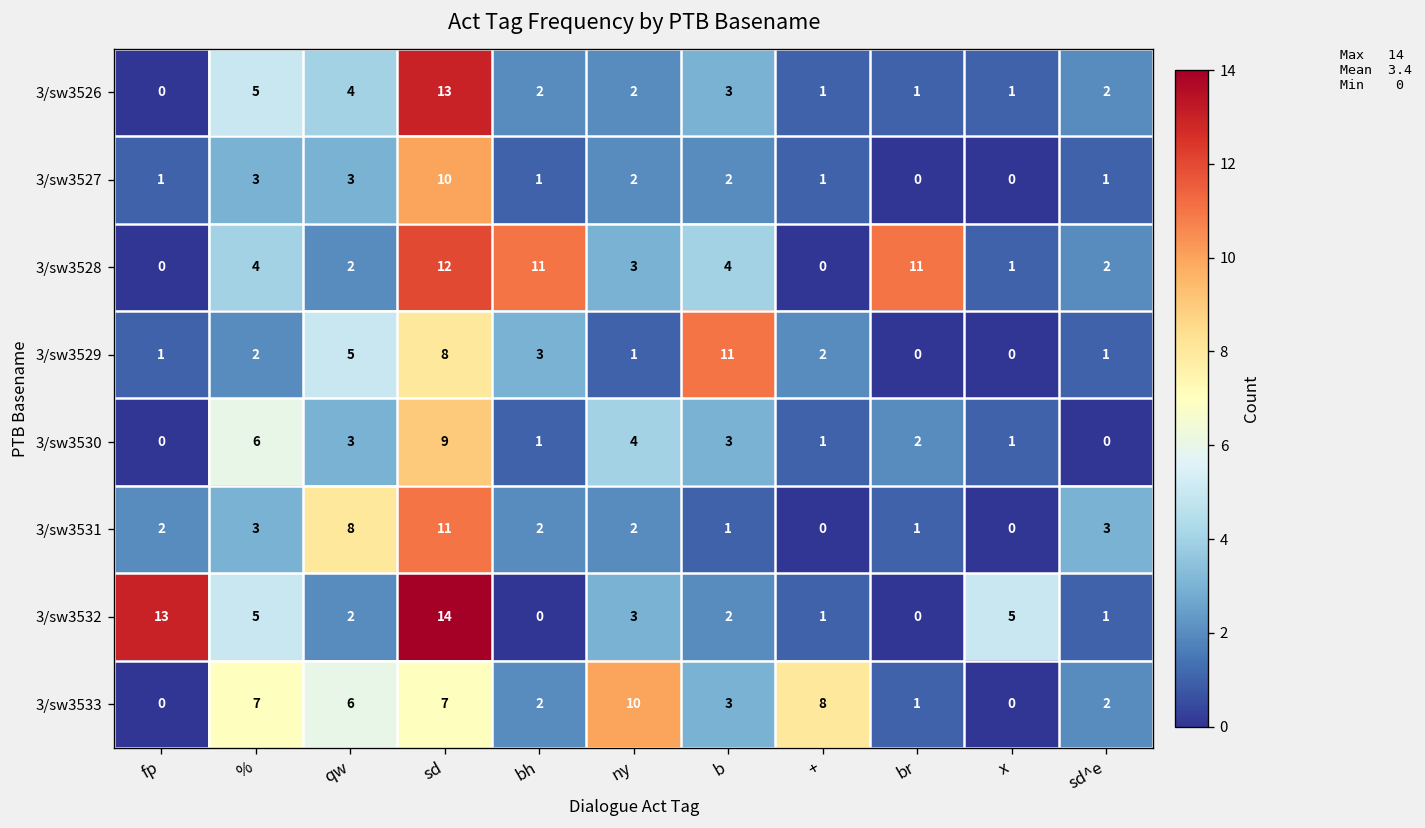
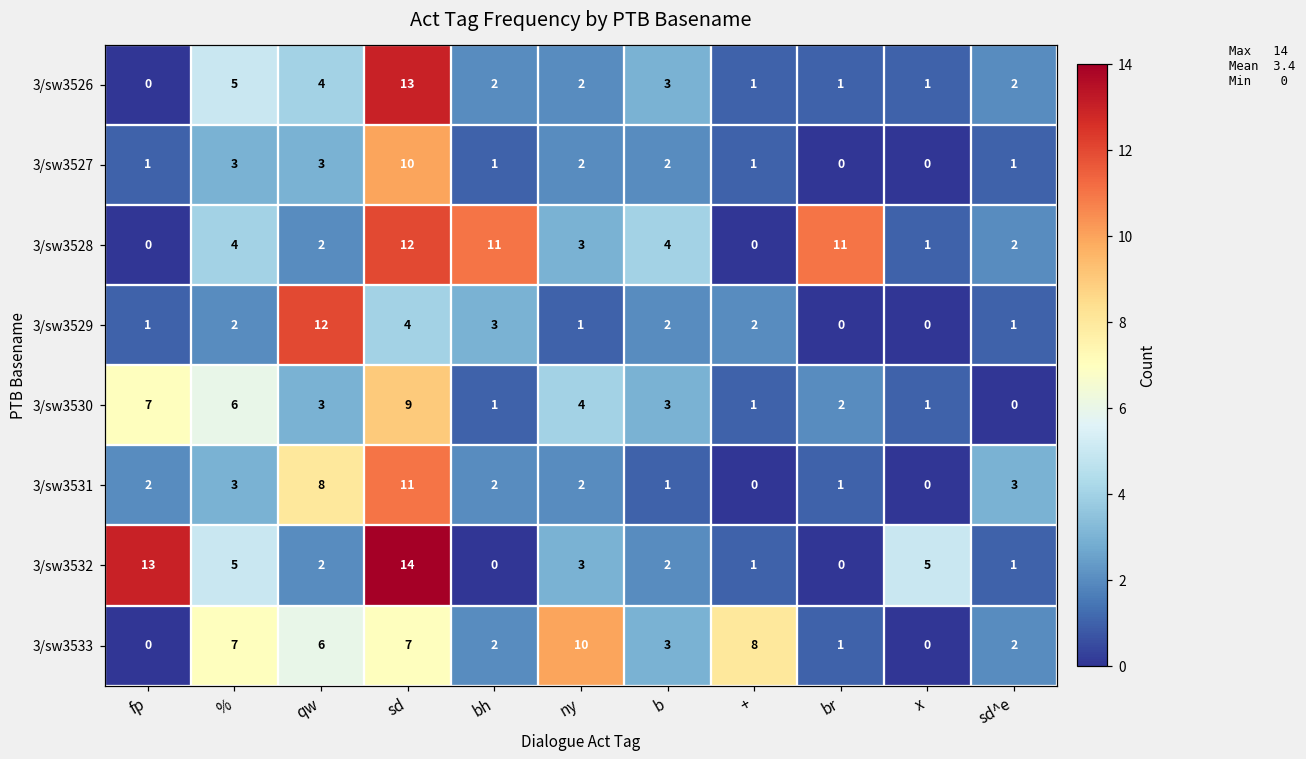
3/sw3529, qw: 5 -> 12
3/sw3529, sd: 8 -> 4
3/sw3529, b: 11 -> 2
3/sw3530, fp: 0 -> 7
